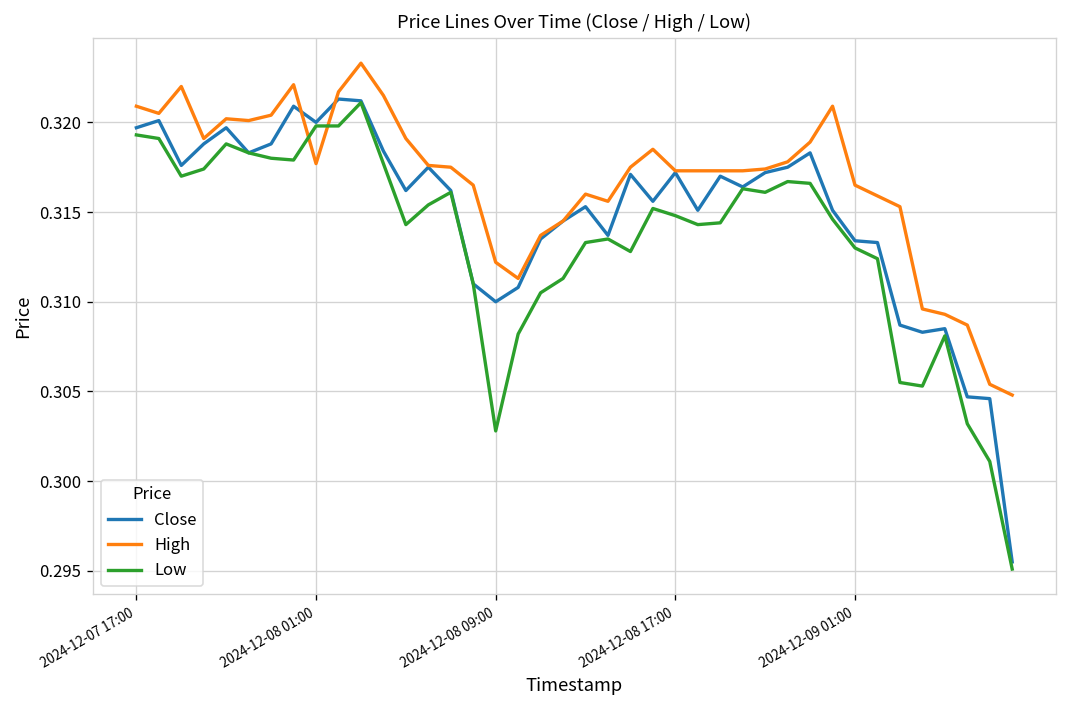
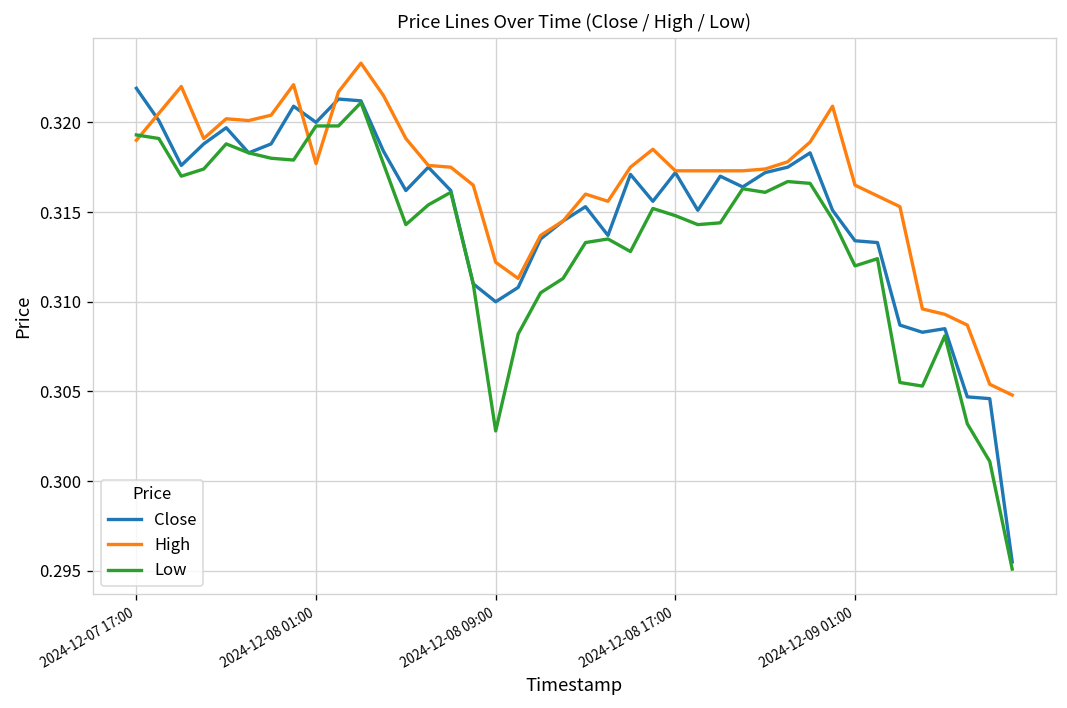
Close, 2024-12-07 17:00: 0.3197 -> 0.3219
High, 2024-12-07 17:00: 0.3209 -> 0.3190
Low, 2024-12-09 01:00: 0.313 -> 0.312
